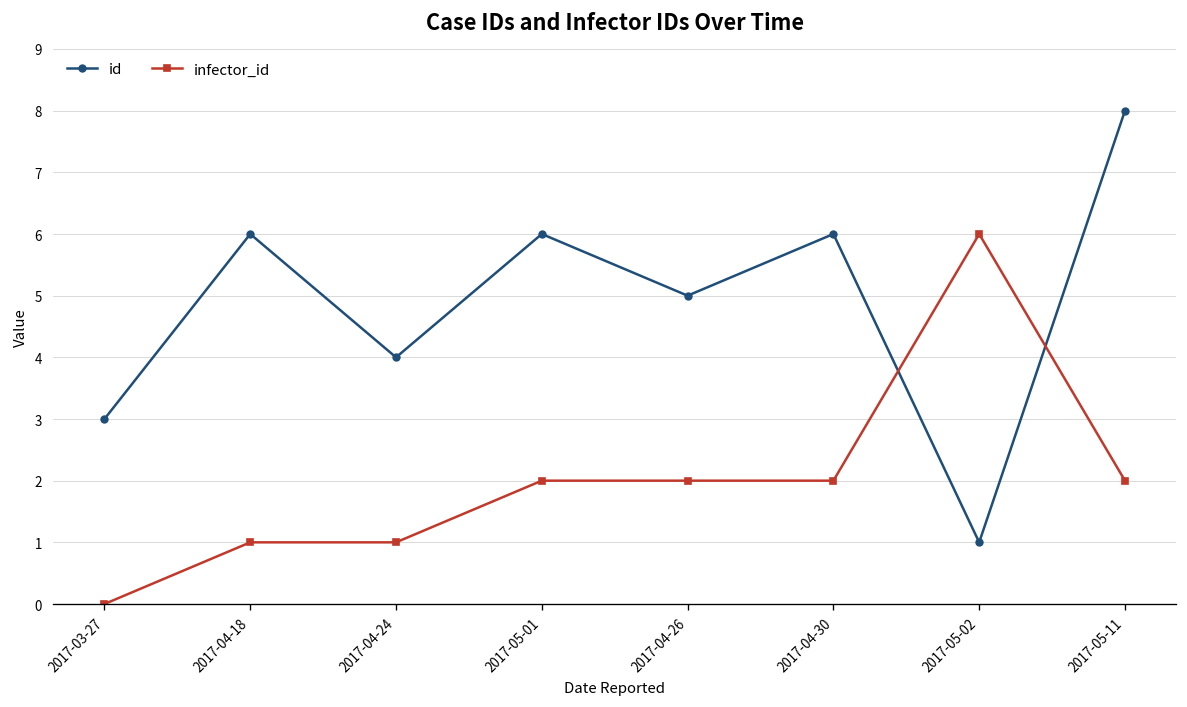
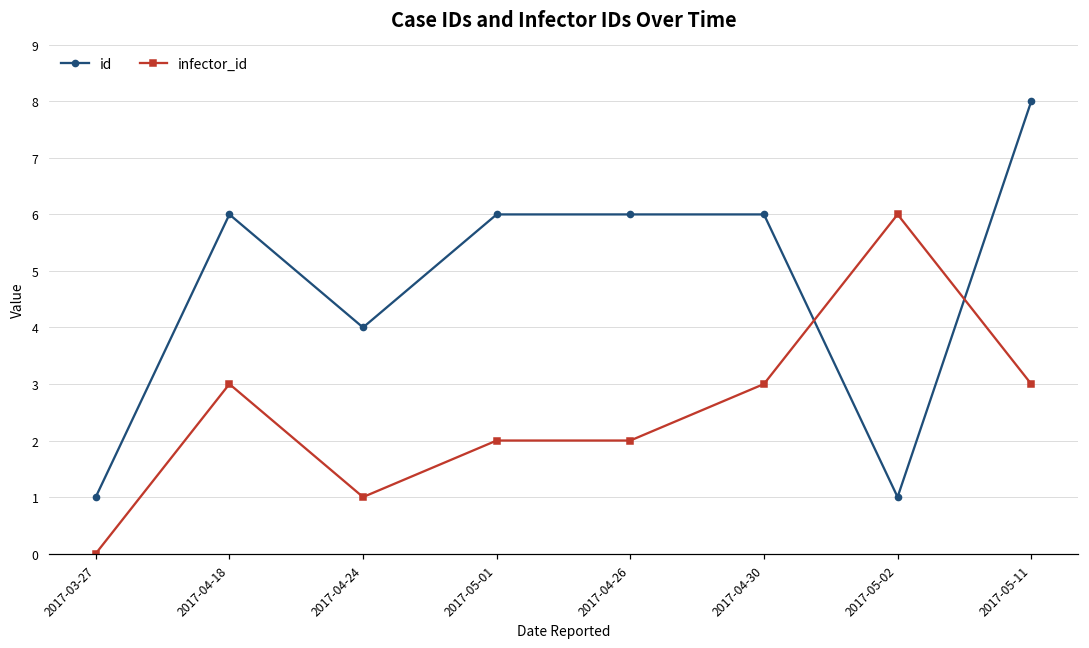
id, 2017-03-27: 3 -> 1
infector_id, 2017-04-18: 1 -> 3
id, 2017-04-26: 5 -> 6
infector_id, 2017-04-30: 2 -> 3
infector_id, 2017-05-11: 2 -> 3
